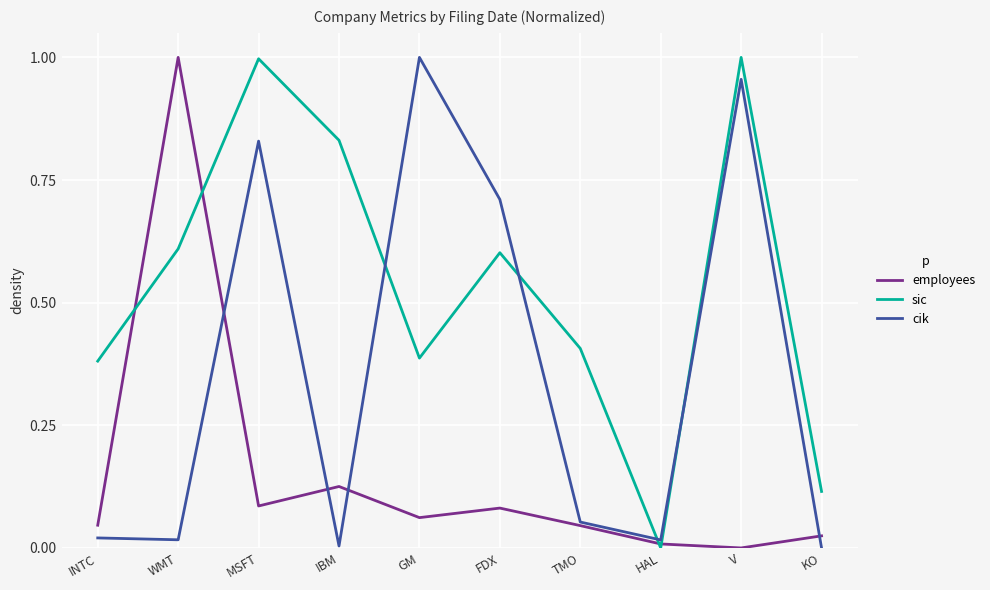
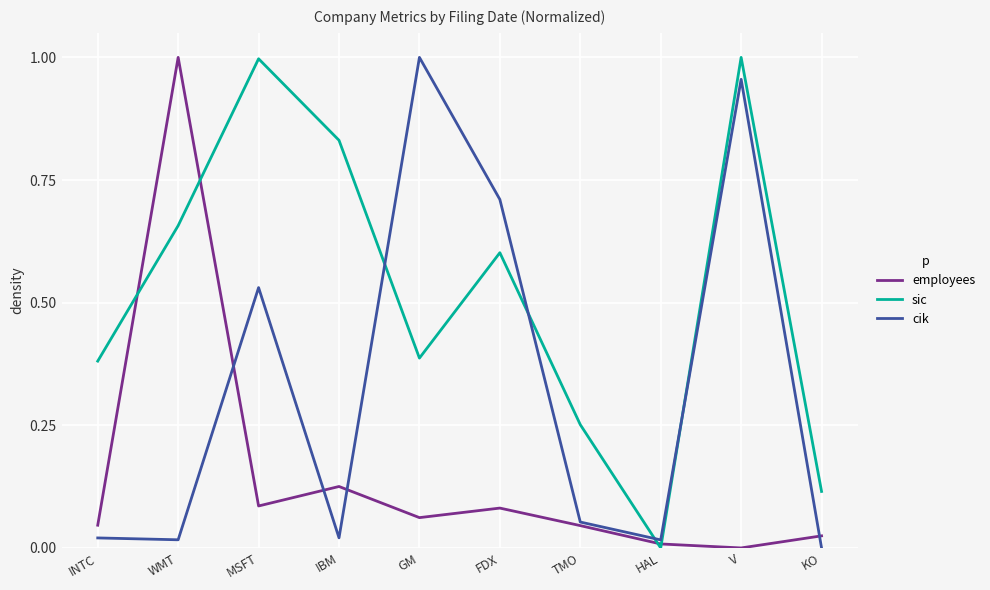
sic, WMT: 0.61 -> 0.66
cik, MSFT: 0.83 -> 0.53
cik, IBM: 0.00 -> 0.02
sic, TMO: 0.41 -> 0.25
